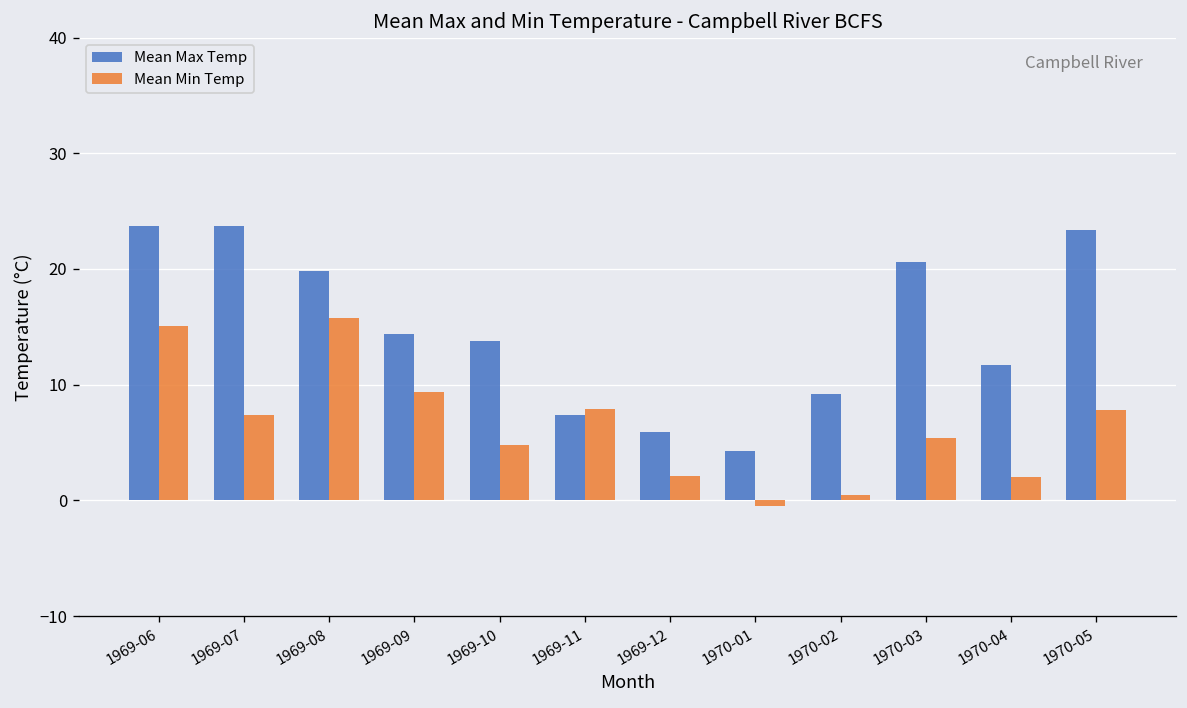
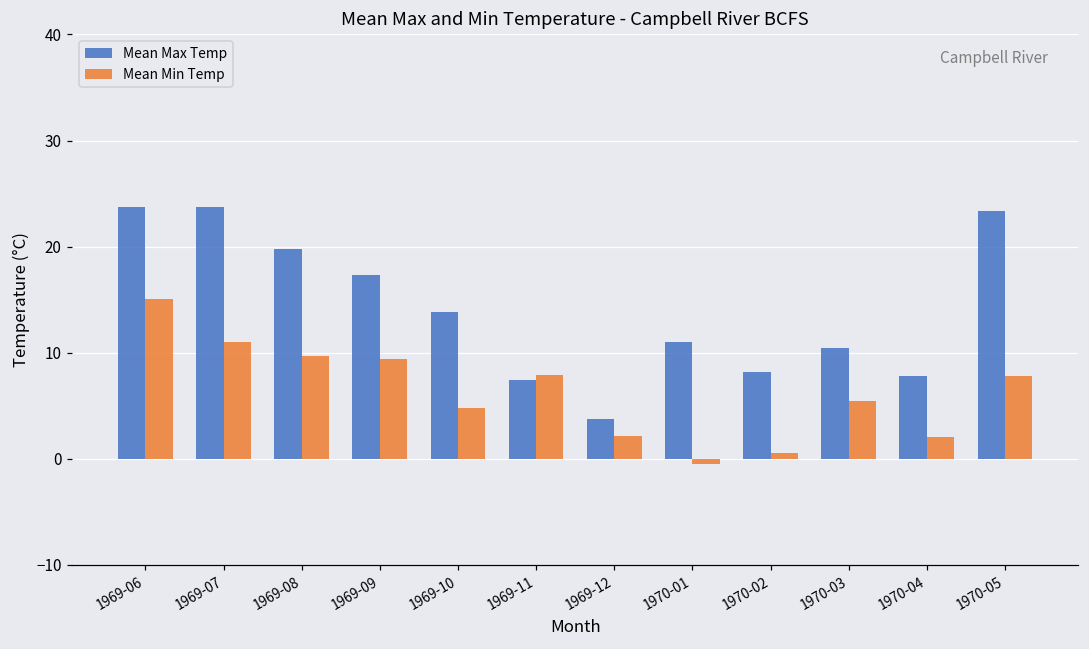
Mean Min Temp, 1969-07: 7 -> 11
Mean Min Temp, 1969-08: 16 -> 10
Mean Max Temp, 1969-09: 14 -> 17
Mean Max Temp, 1969-12: 6 -> 4
Mean Max Temp, 1970-01: 4 -> 11
Mean Max Temp, 1970-02: 9 -> 8
Mean Max Temp, 1970-03: 21 -> 10
Mean Max Temp, 1970-04: 12 -> 8
